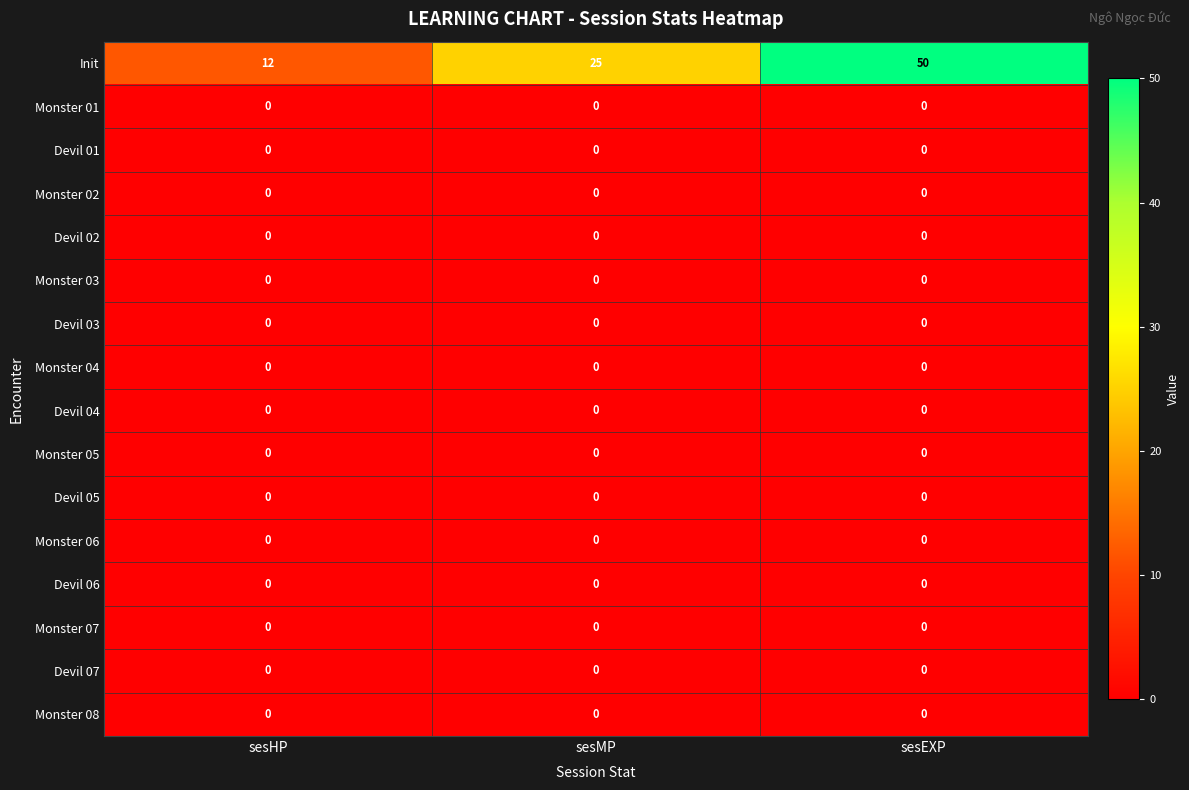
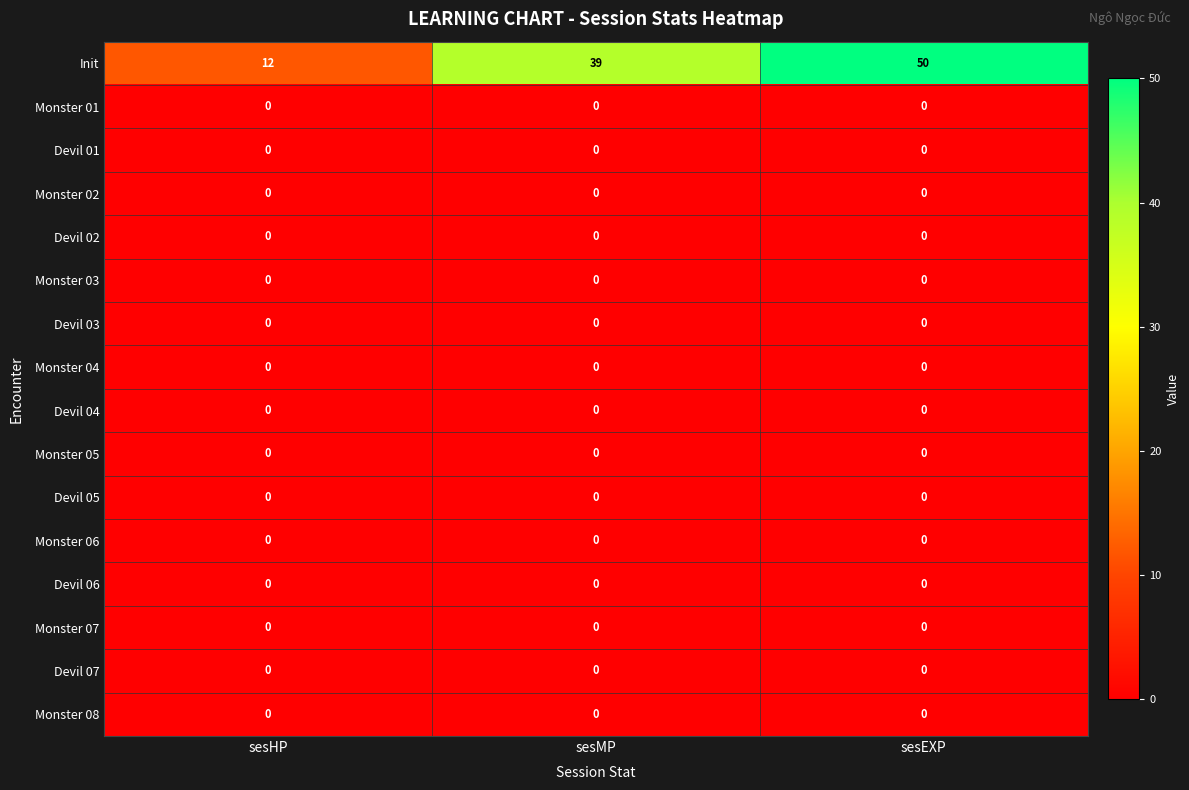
Init, sesMP: 25 -> 39
